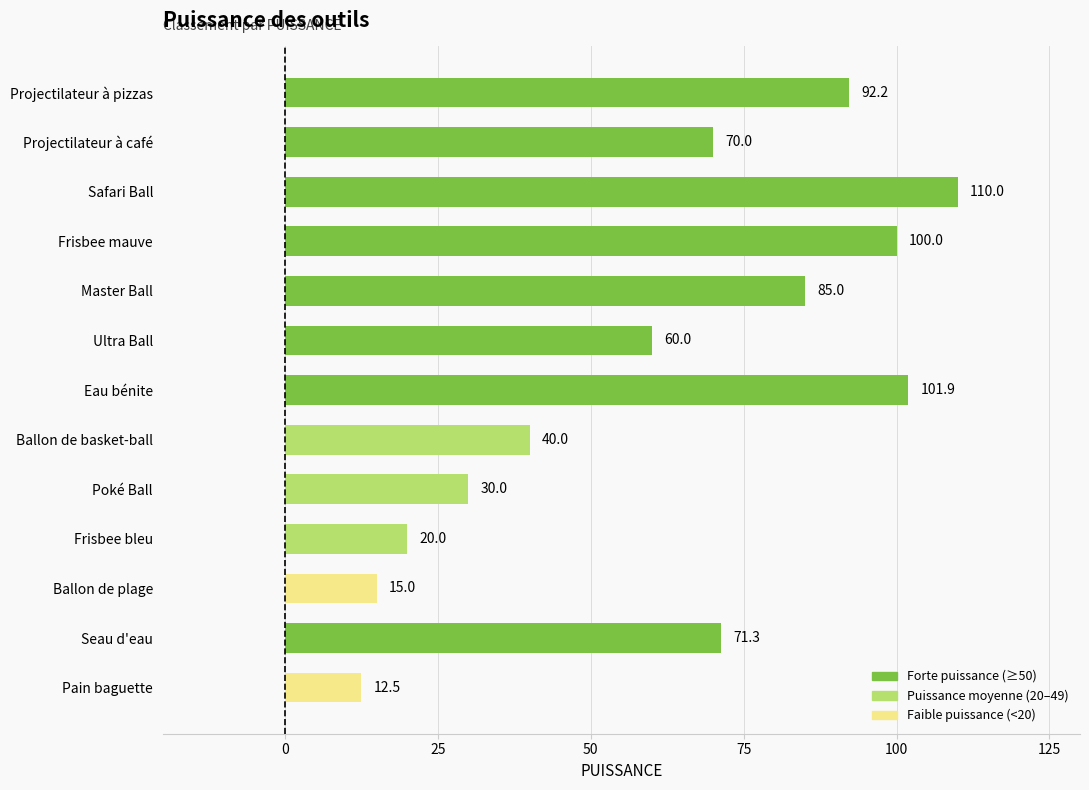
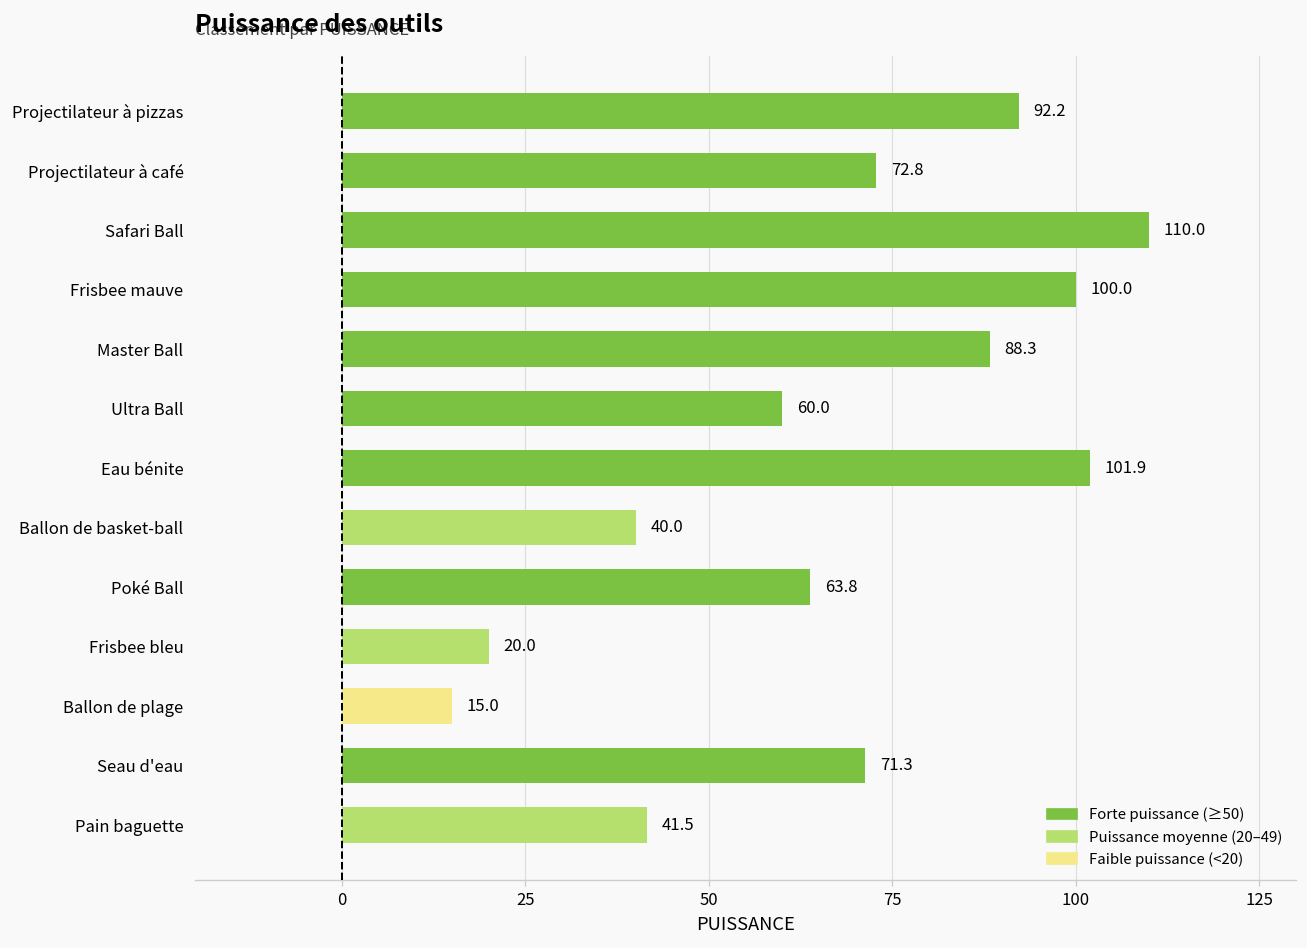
Projectilateur à café: 70.0 -> 72.8
Master Ball: 85.0 -> 88.3
Poké Ball: 30.0 -> 63.8
Pain baguette: 12.5 -> 41.5
